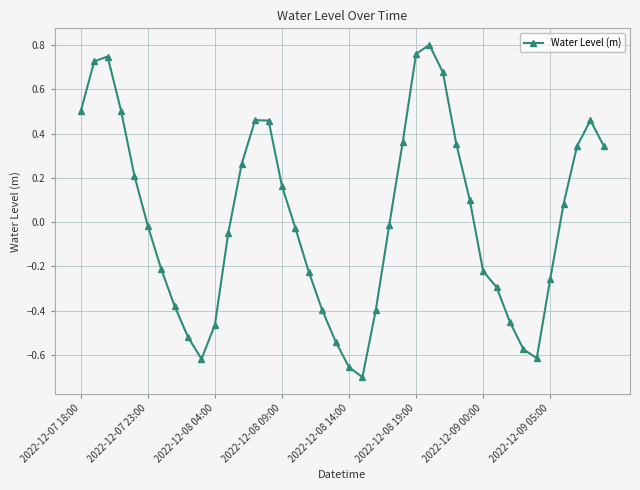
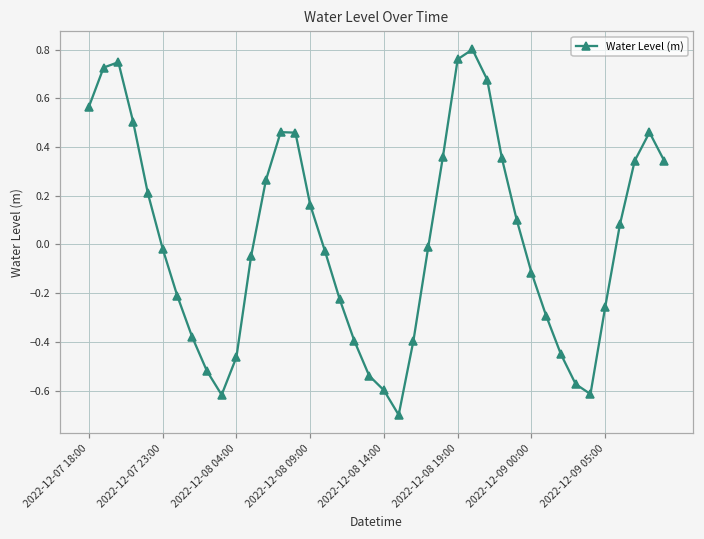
2022-12-07 18:00: 0.50 -> 0.56
2022-12-08 14:00: -0.65 -> -0.60
2022-12-09 00:00: -0.22 -> -0.12
